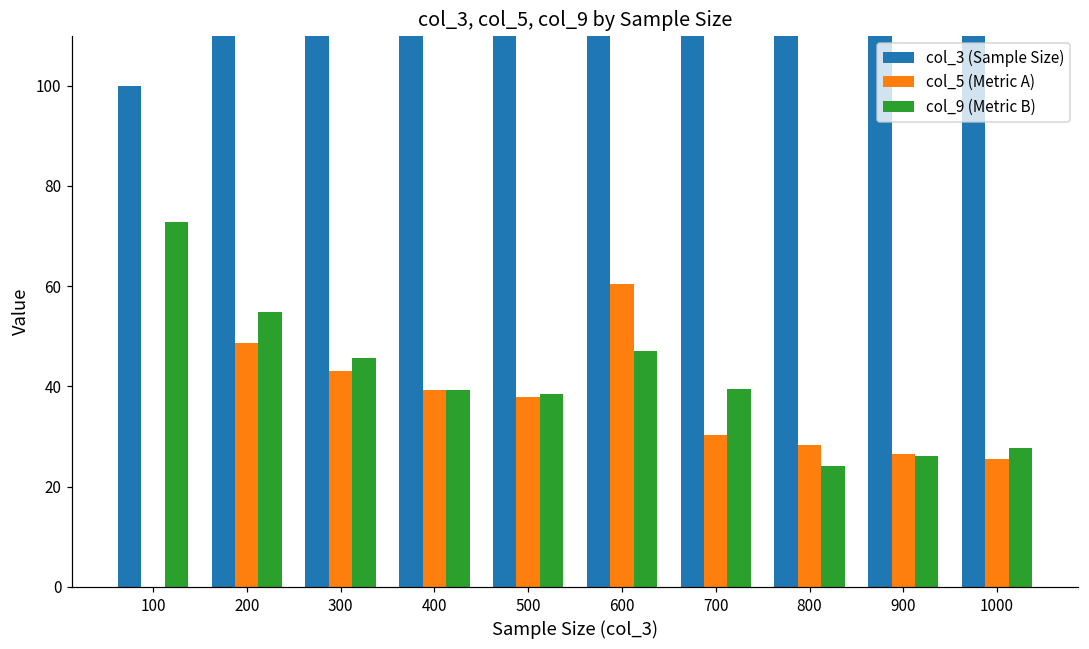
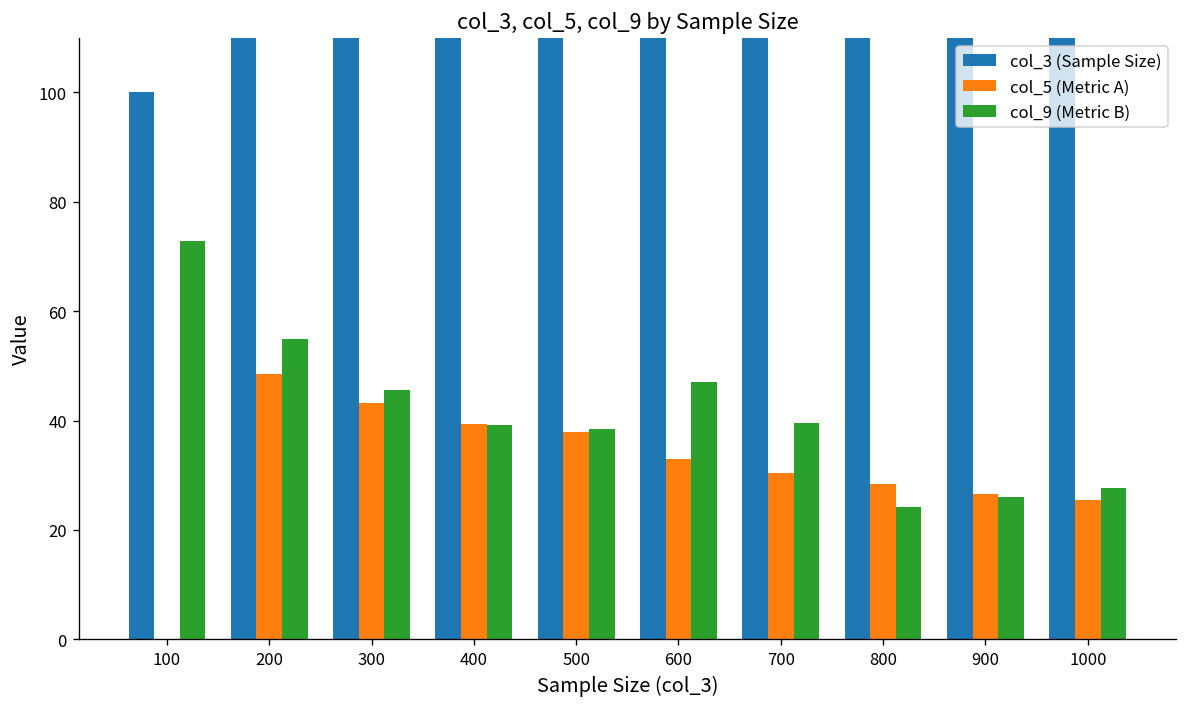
col_5 (Metric A), 600: 60 -> 33
